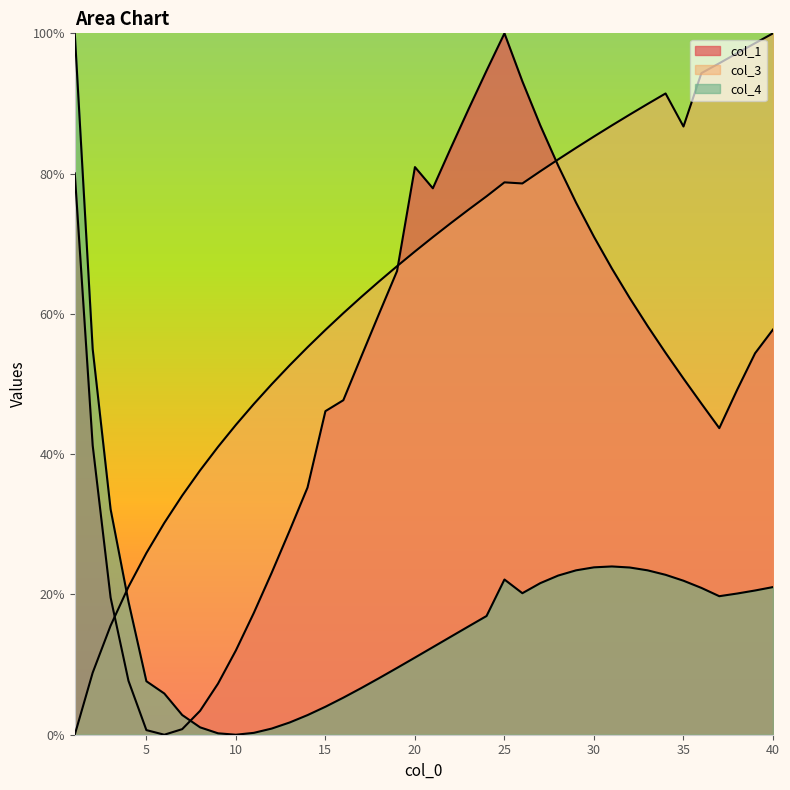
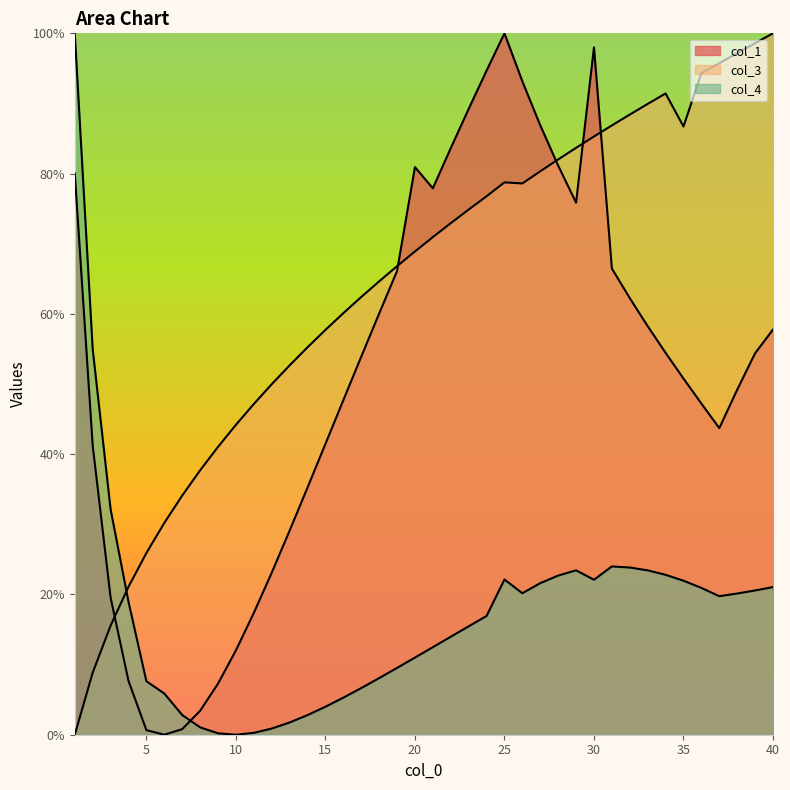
col_1, 15: 46% -> 41%
col_1, 30: 71% -> 98%
col_4, 30: 24% -> 22%
